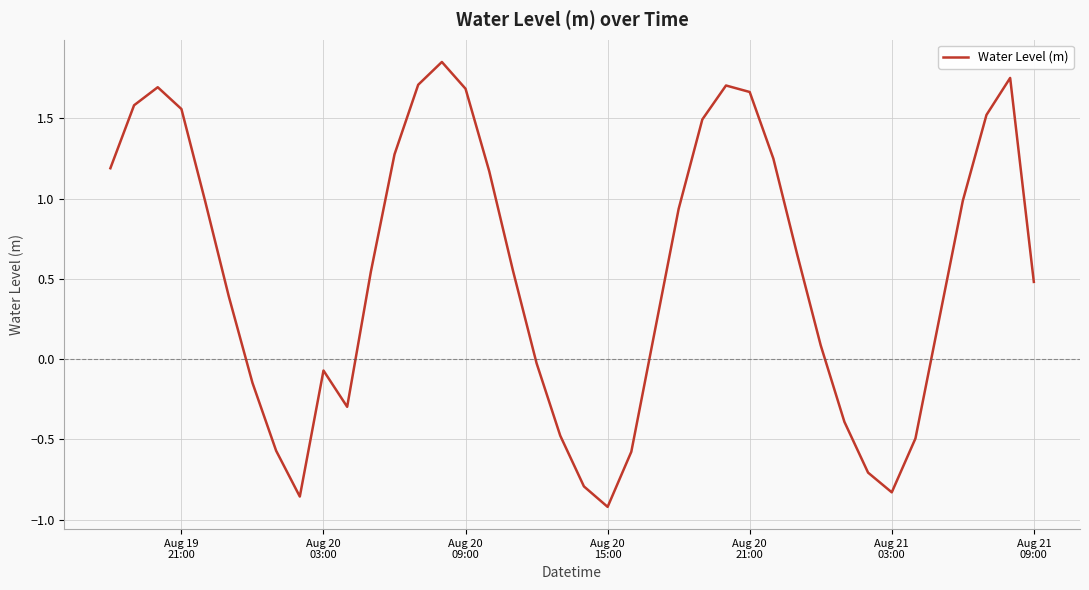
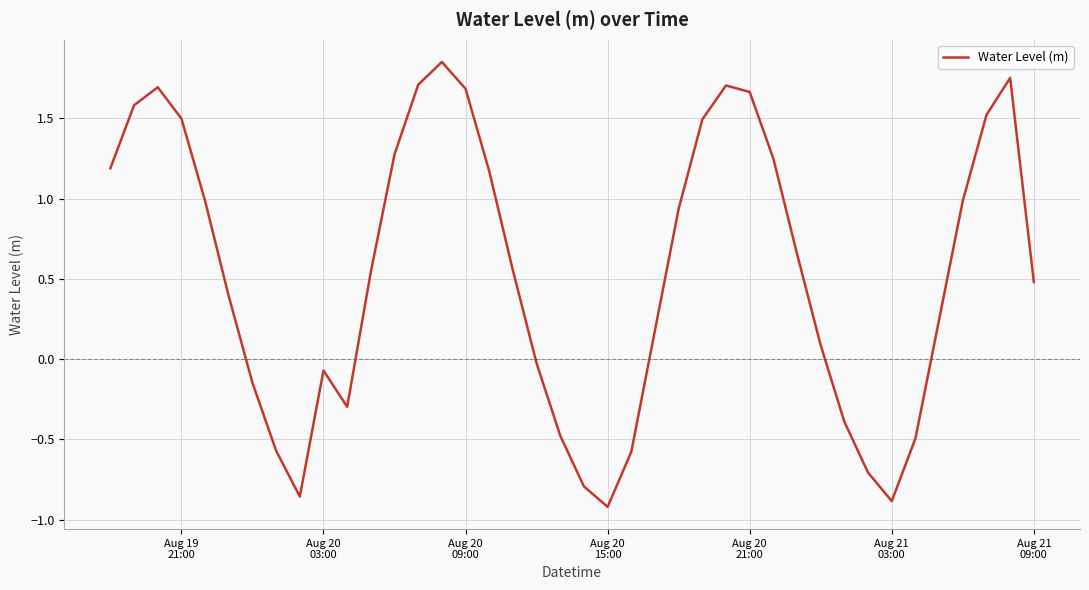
Aug 19 21:00: 1.56 -> 1.50
Aug 21 03:00: -0.83 -> -0.89
